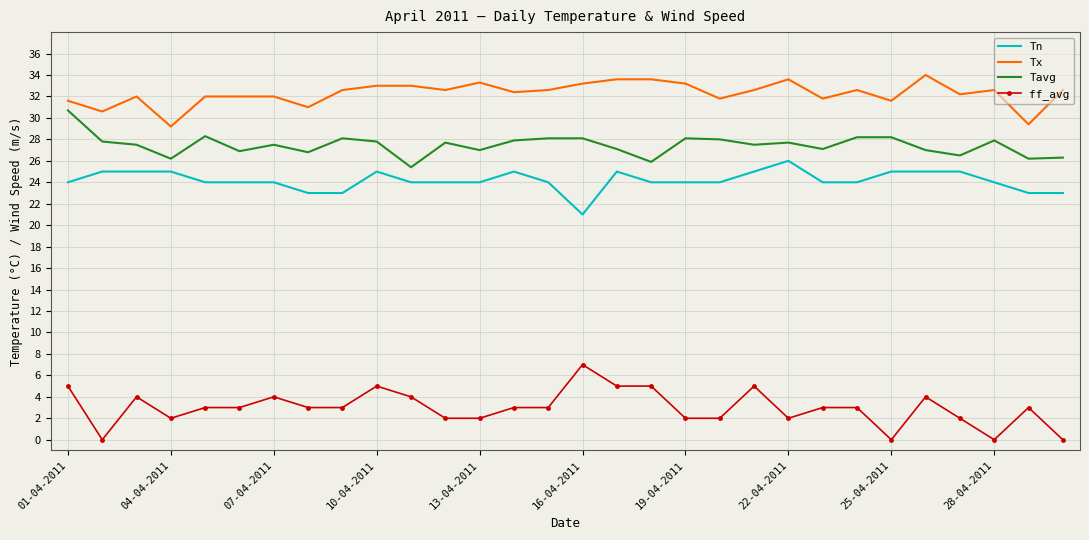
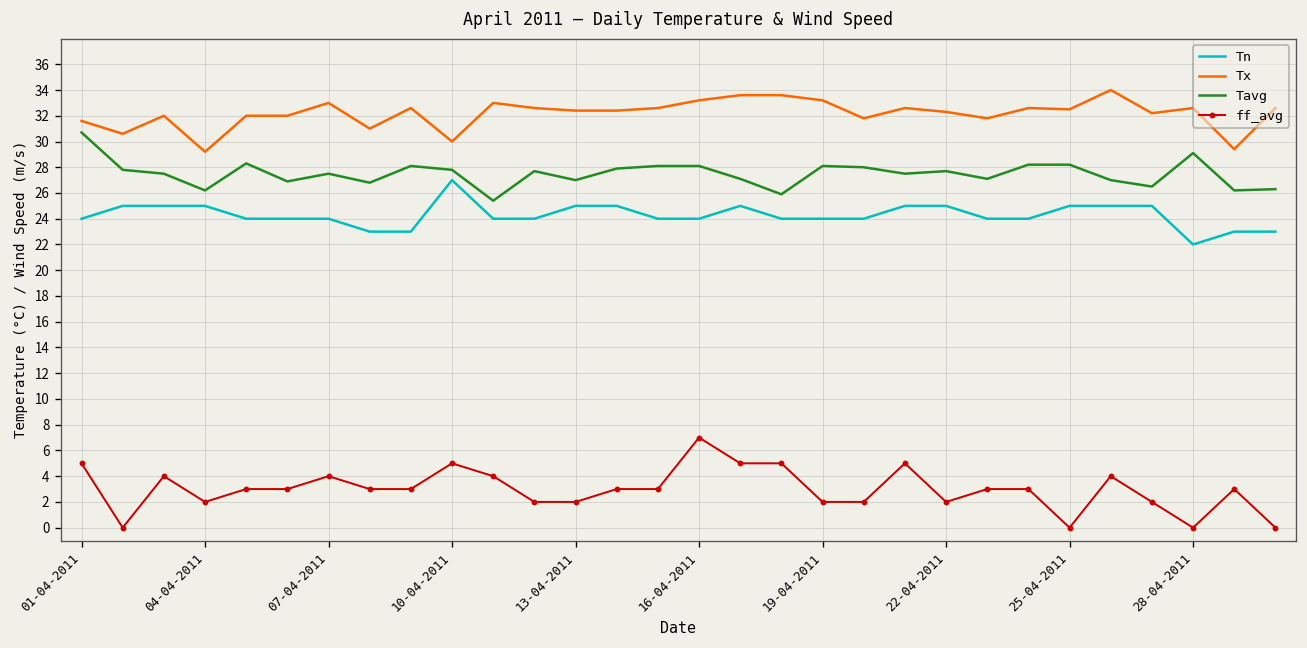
Tx, 07-04-2011: 32 -> 33
Tn, 10-04-2011: 25 -> 27
Tx, 10-04-2011: 33 -> 30
Tn, 13-04-2011: 24 -> 25
Tx, 13-04-2011: 33.3 -> 32.4
Tn, 16-04-2011: 21 -> 24
Tn, 22-04-2011: 26 -> 25
Tx, 22-04-2011: 33.6 -> 32.3
Tx, 25-04-2011: 31.6 -> 32.5
Tn, 28-04-2011: 24 -> 22
Tavg, 28-04-2011: 27.9 -> 29.1
